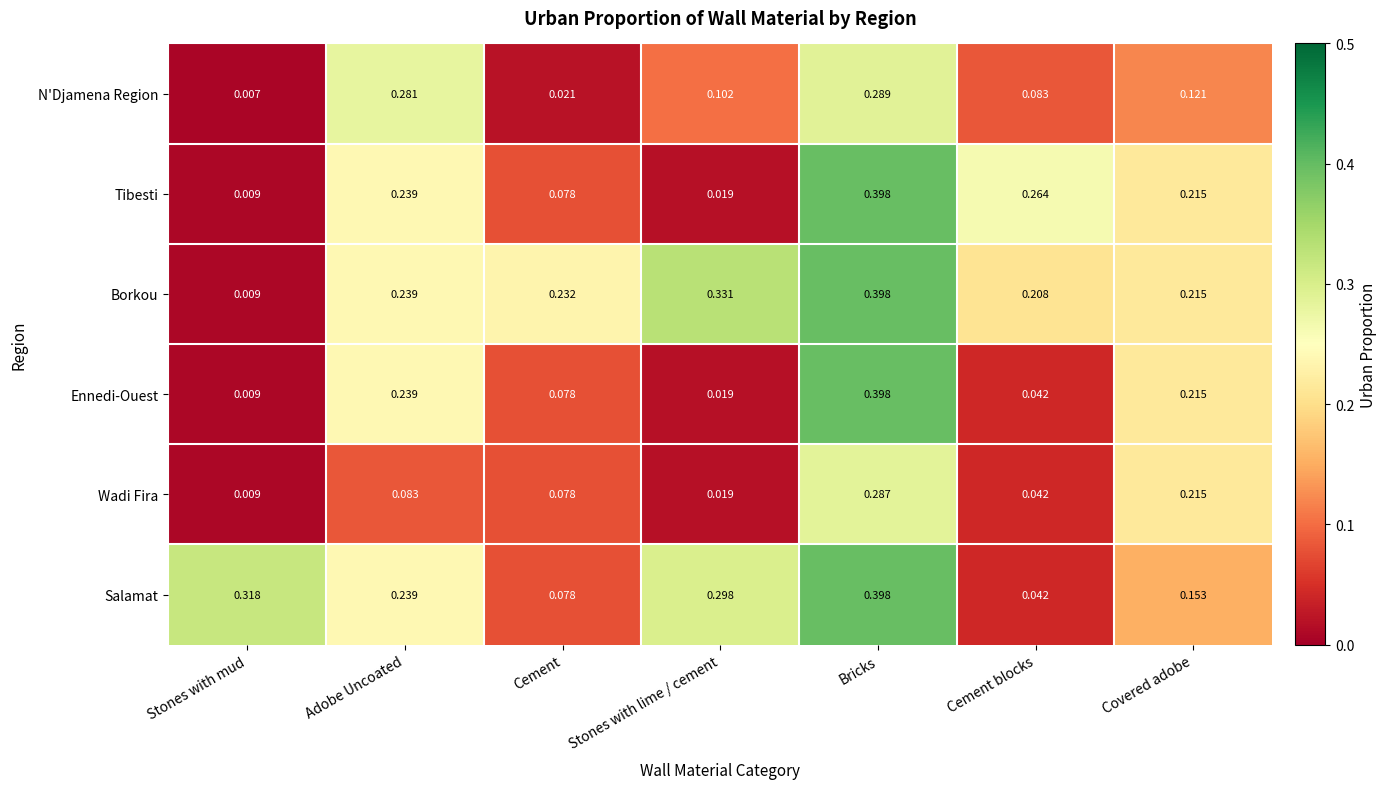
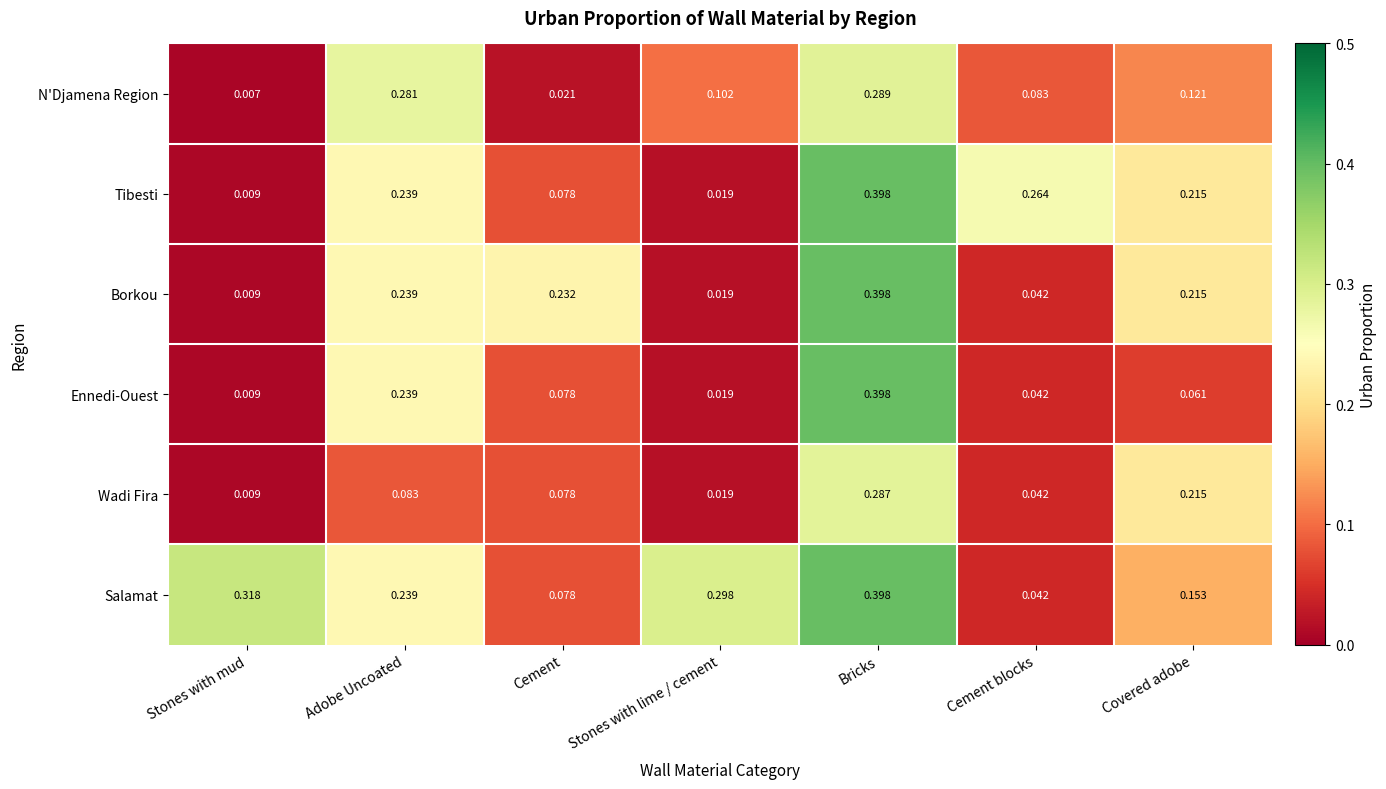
Borkou, Stones with lime / cement: 0.331 -> 0.019
Borkou, Cement blocks: 0.208 -> 0.042
Ennedi-Ouest, Covered adobe: 0.215 -> 0.061
